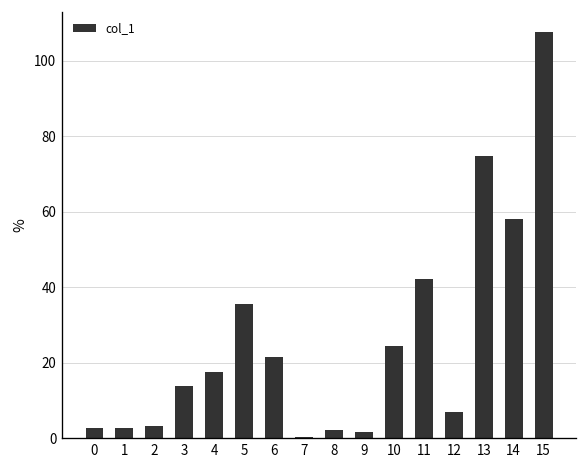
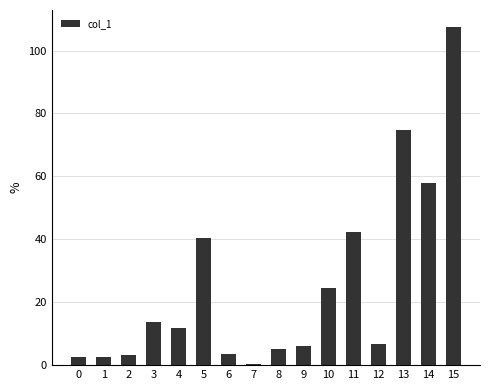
4: 18 -> 12
5: 36 -> 40
6: 21 -> 3
8: 2 -> 5
9: 2 -> 6
